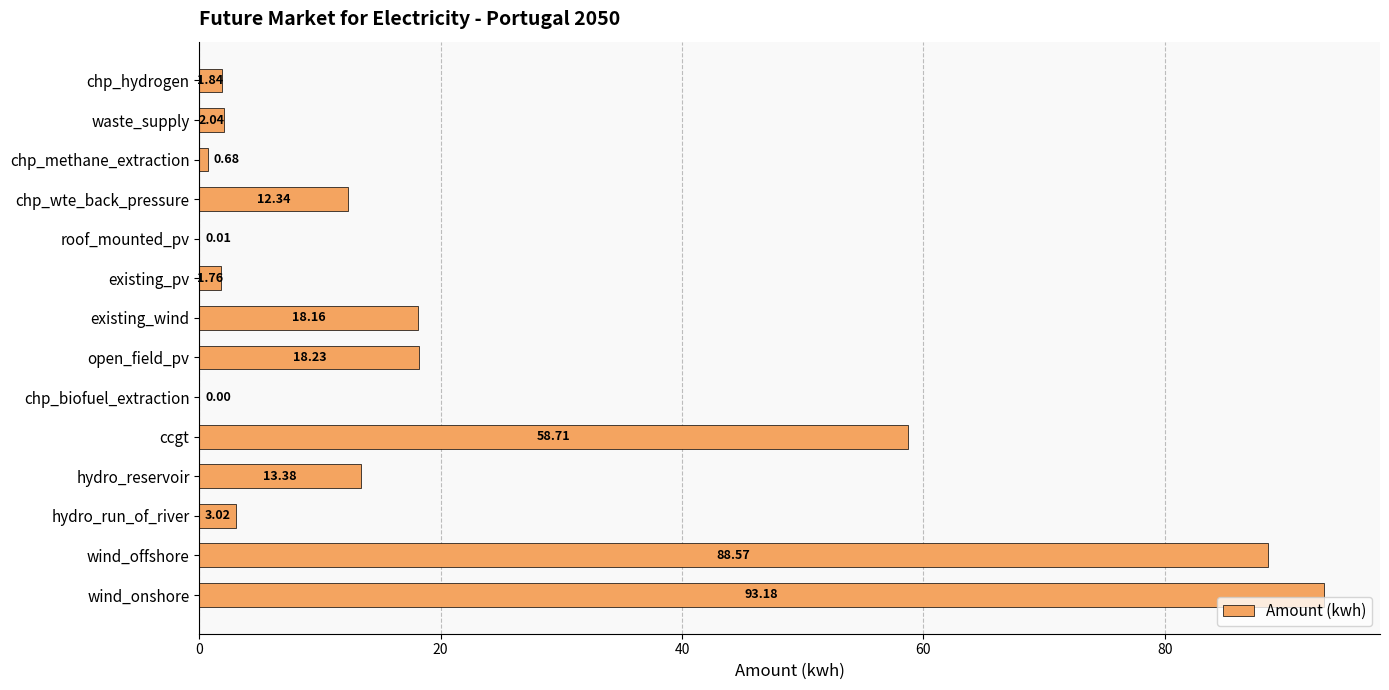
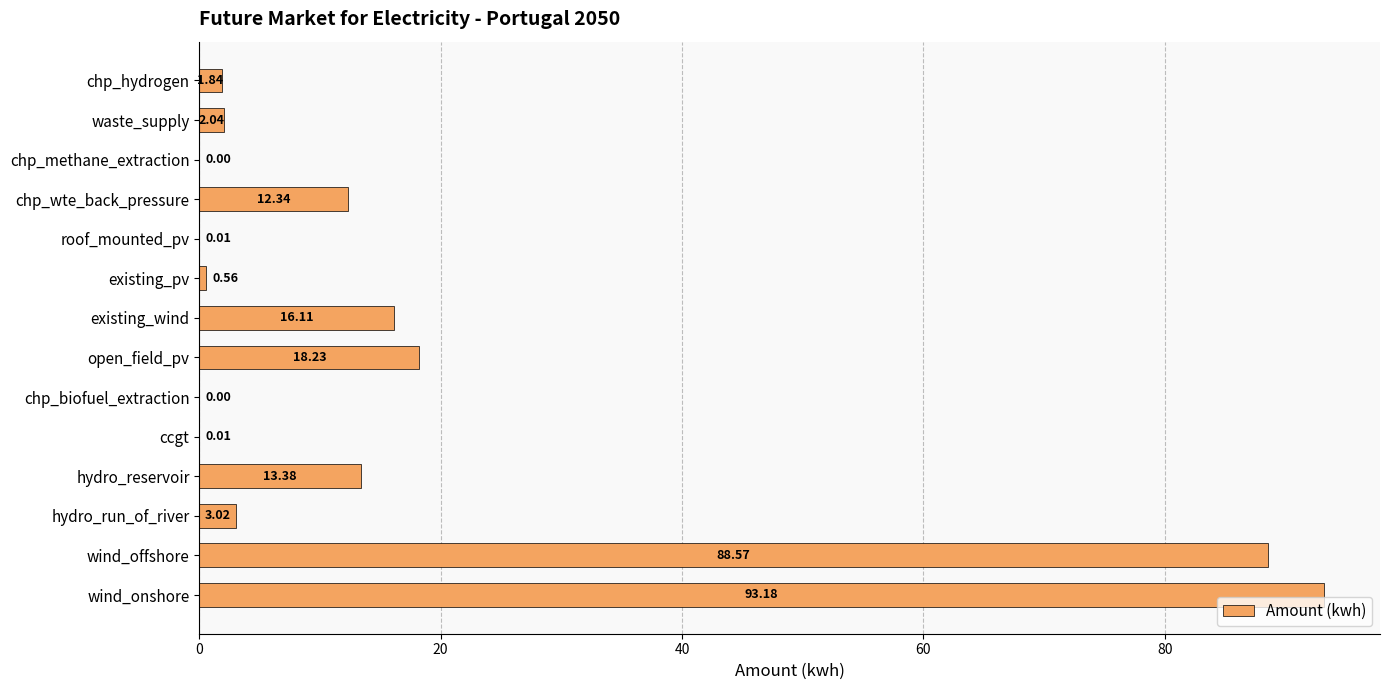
chp_methane_extraction: 0.68 -> 0.00
existing_pv: 1.76 -> 0.56
existing_wind: 18.16 -> 16.11
ccgt: 58.71 -> 0.01
